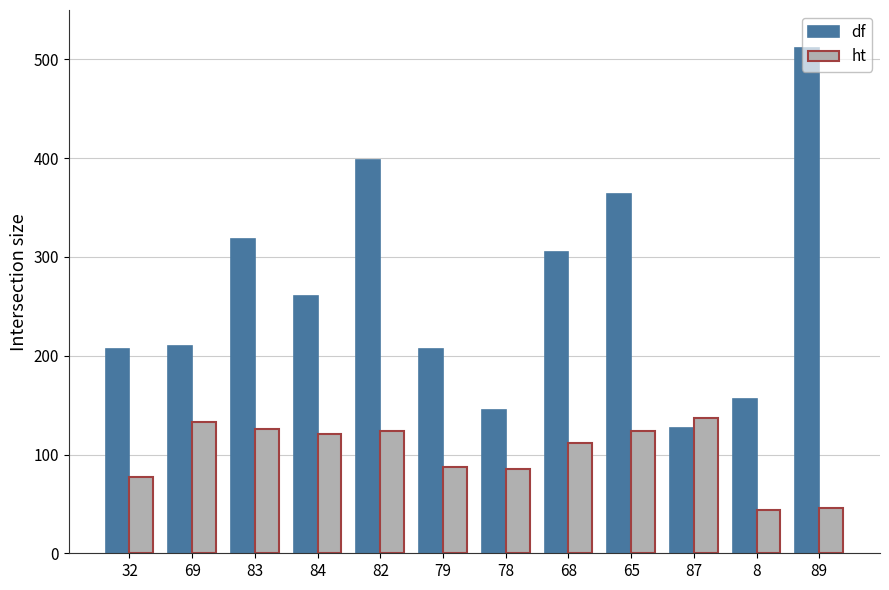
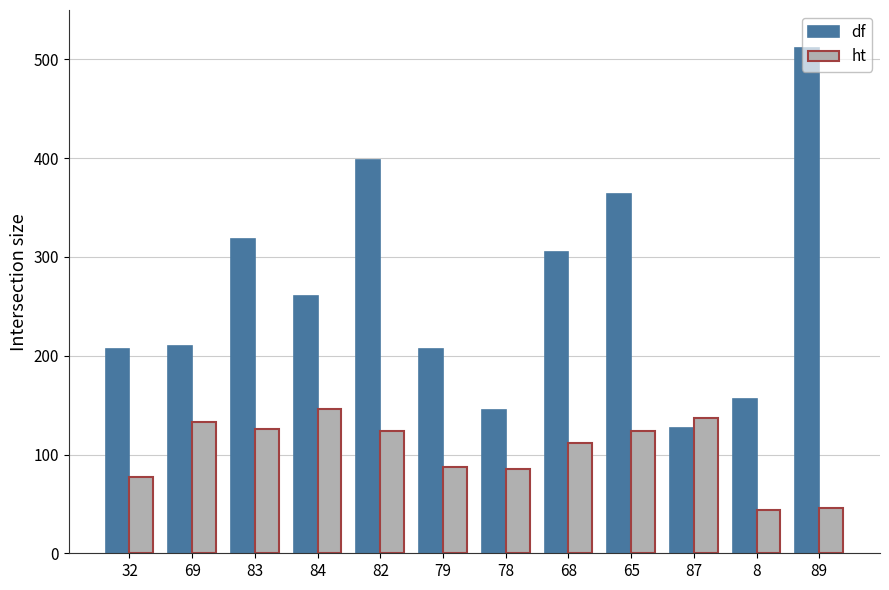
ht, 84: 120 -> 150
